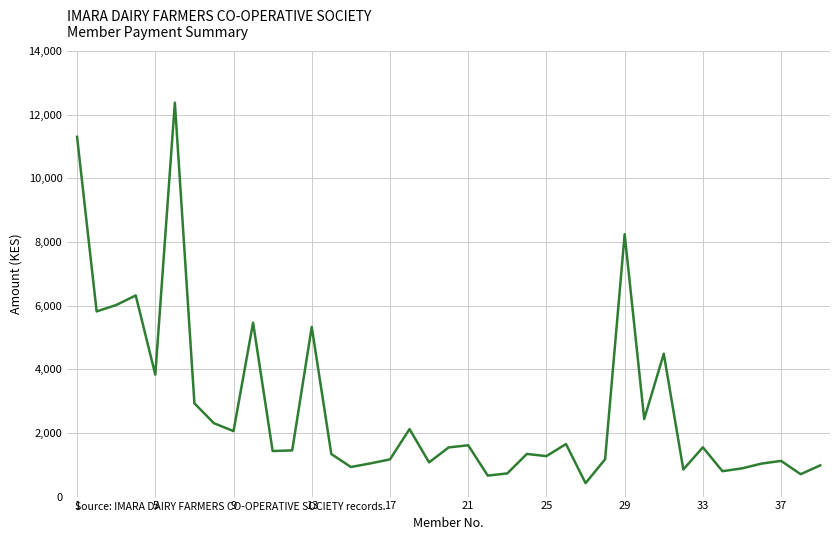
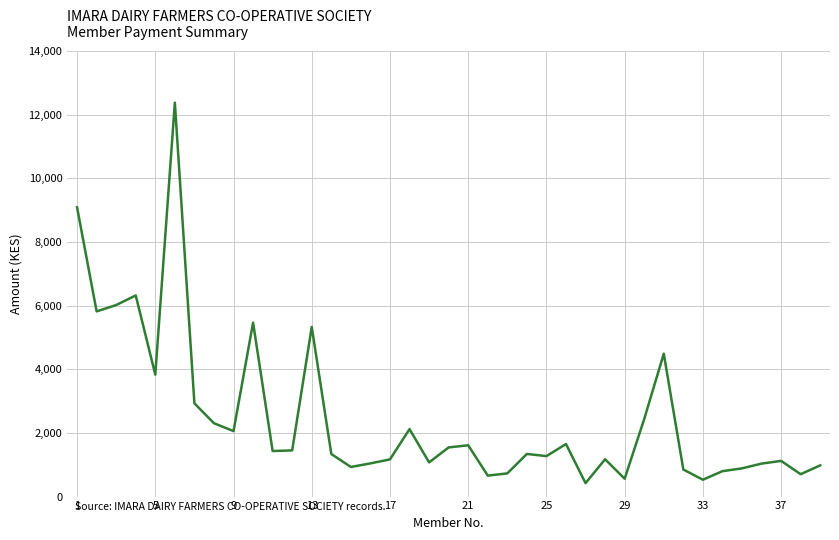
1: 11,300 -> 9,100
29: 8,200 -> 600
33: 1,500 -> 500
